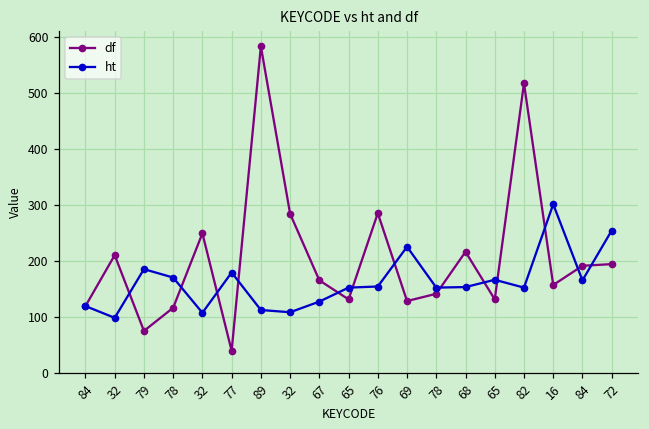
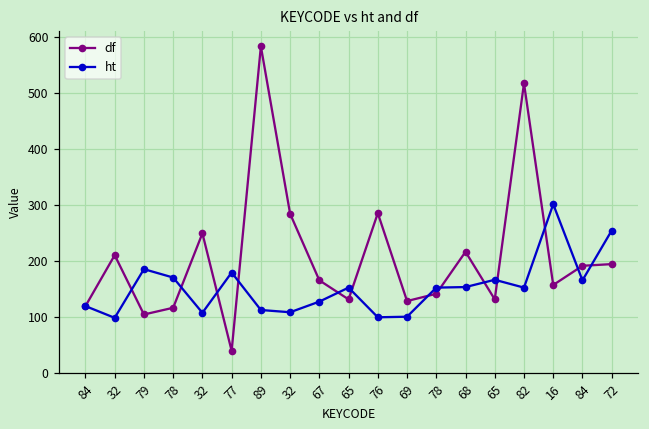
df, 79: 70 -> 100
ht, 76: 150 -> 100
ht, 69: 230 -> 100
